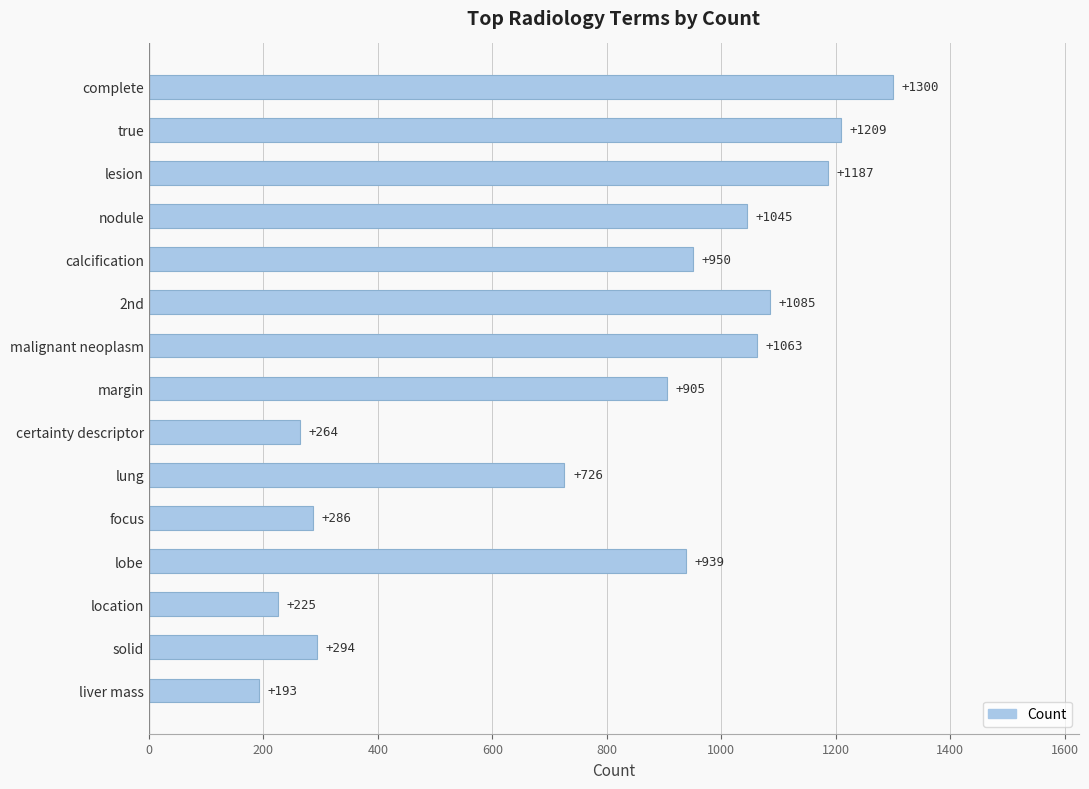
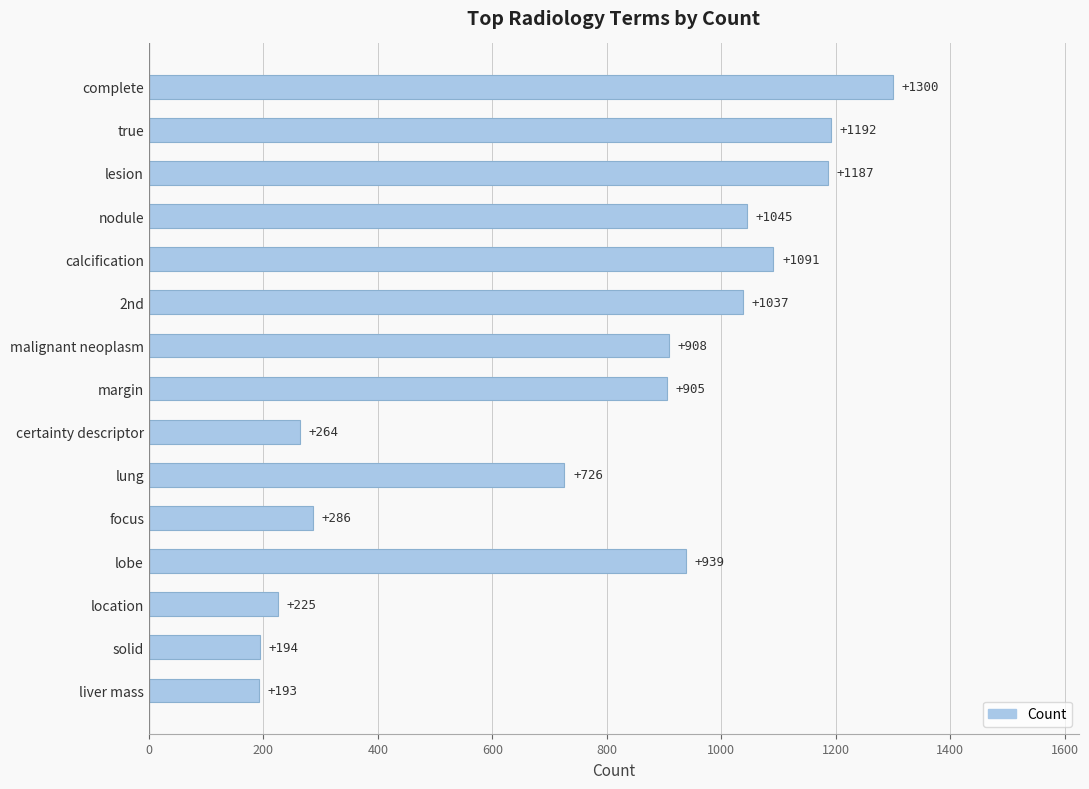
true: +1209 -> +1192
calcification: +950 -> +1091
2nd: +1085 -> +1037
malignant neoplasm: +1063 -> +908
solid: +294 -> +194
